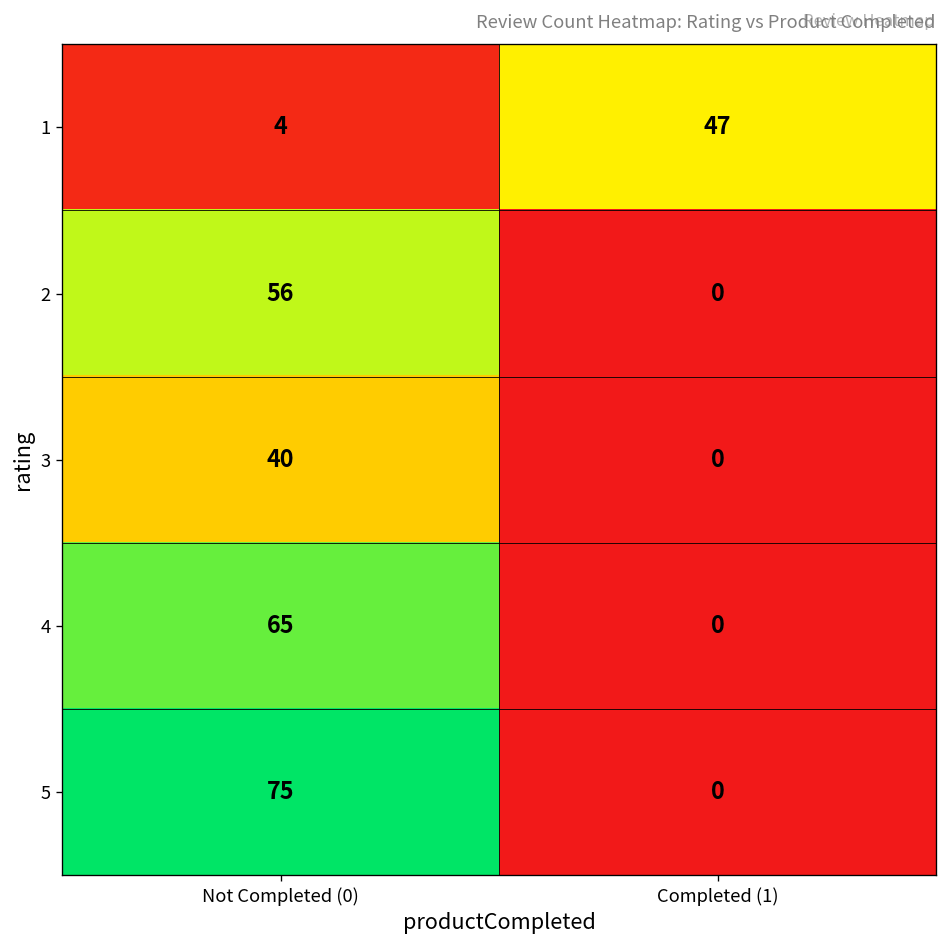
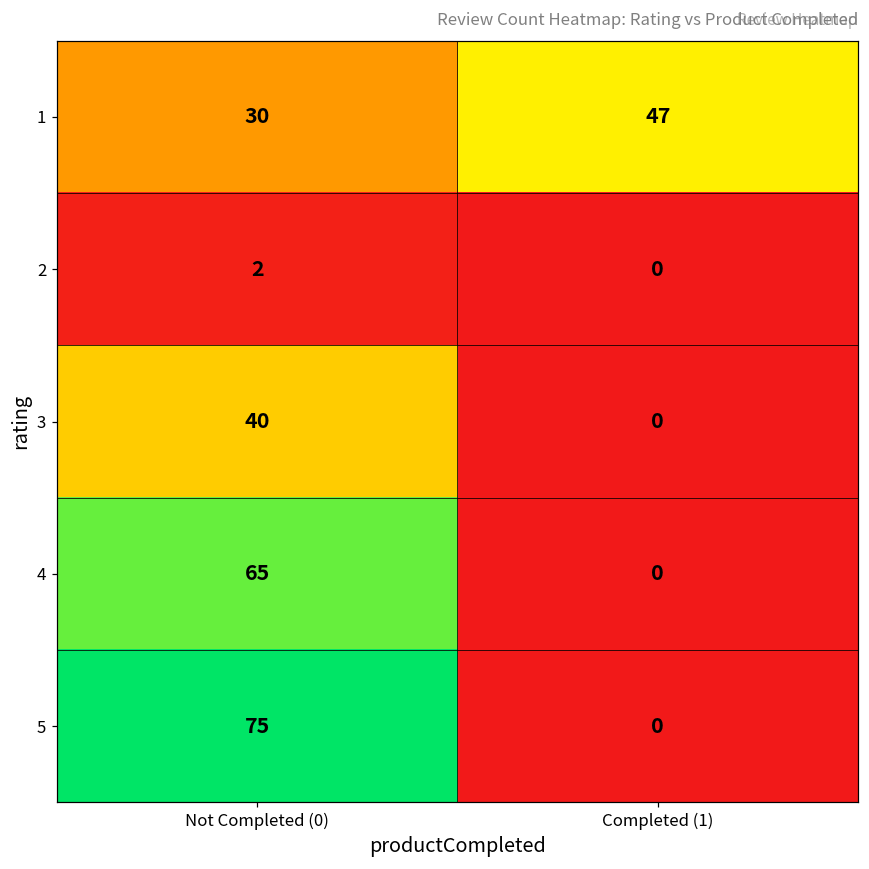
1, Not Completed (0): 4 -> 30
2, Not Completed (0): 56 -> 2
